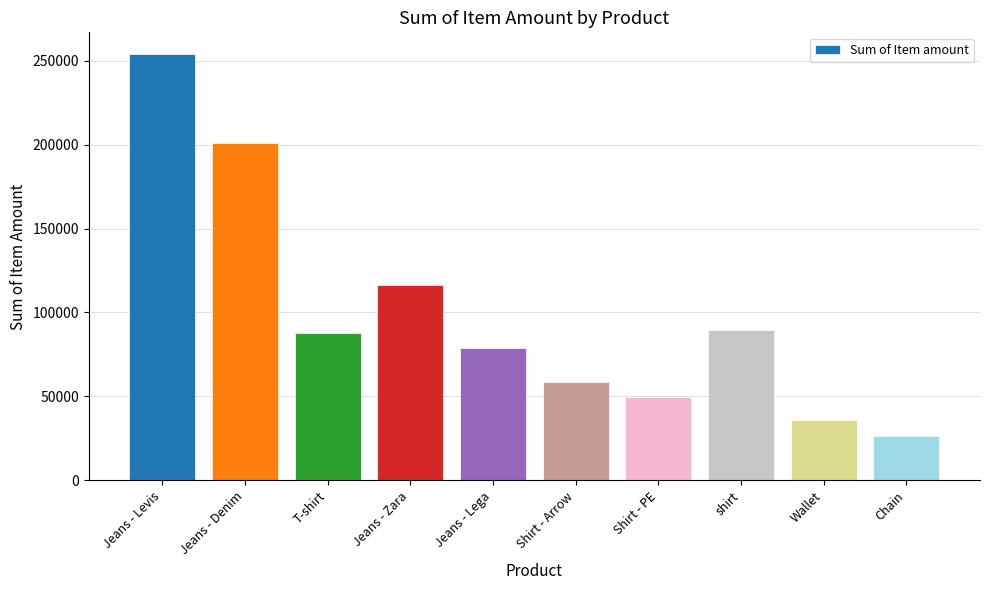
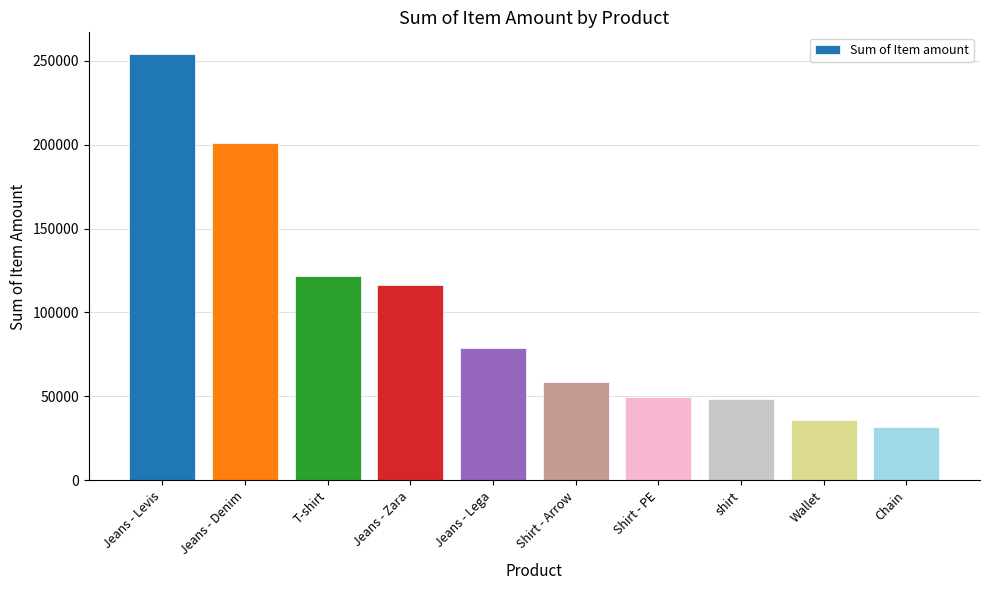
T-shirt: 88000 -> 122000
shirt: 90000 -> 48000
Chain: 26000 -> 32000
